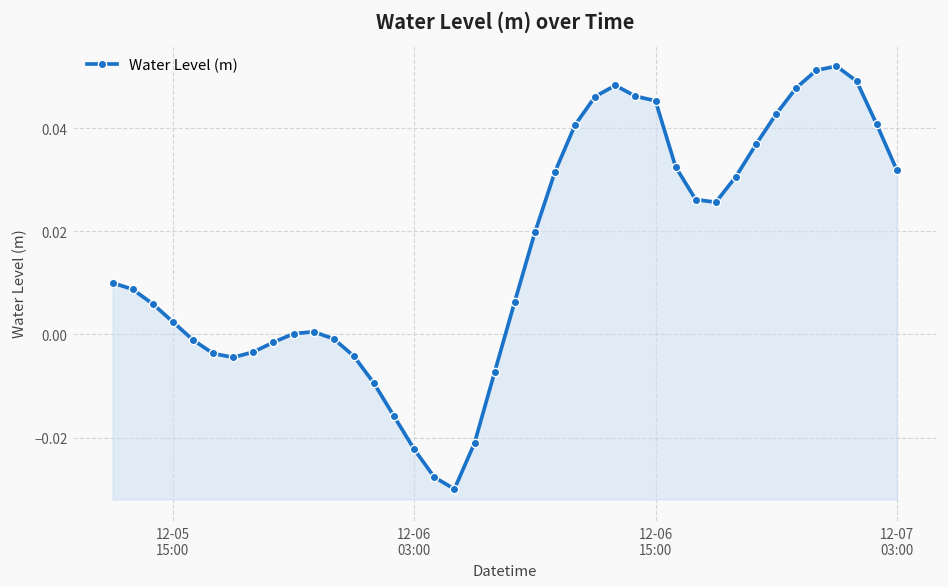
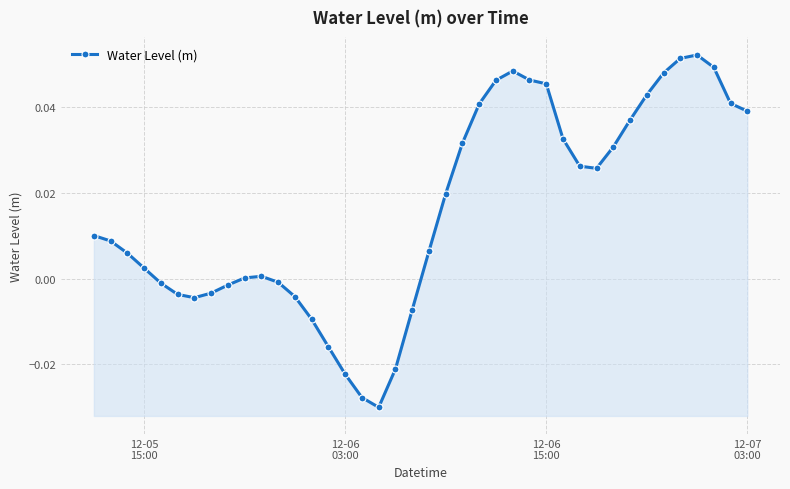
12-07 03:00: 0.032 -> 0.039
